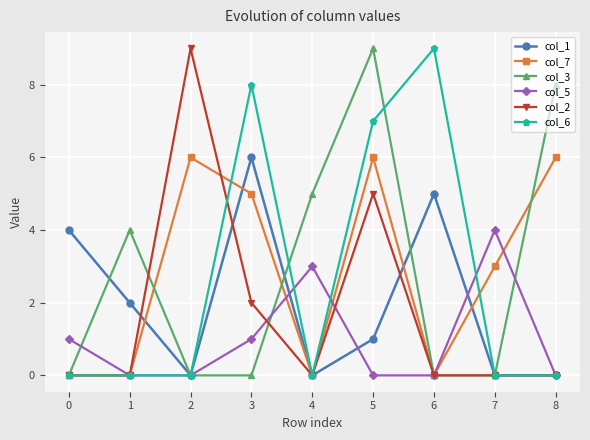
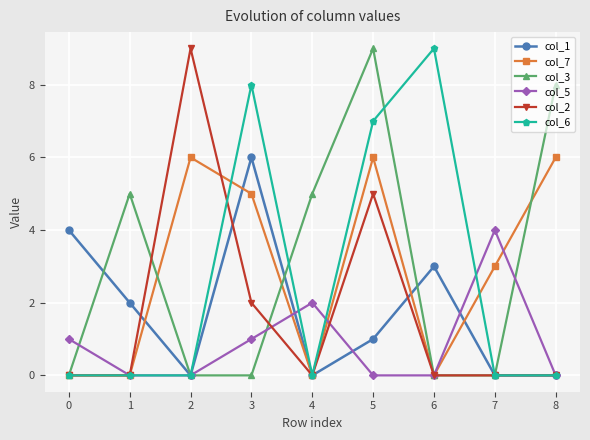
col_3, 1: 4 -> 5
col_5, 4: 3 -> 2
col_1, 6: 5 -> 3
